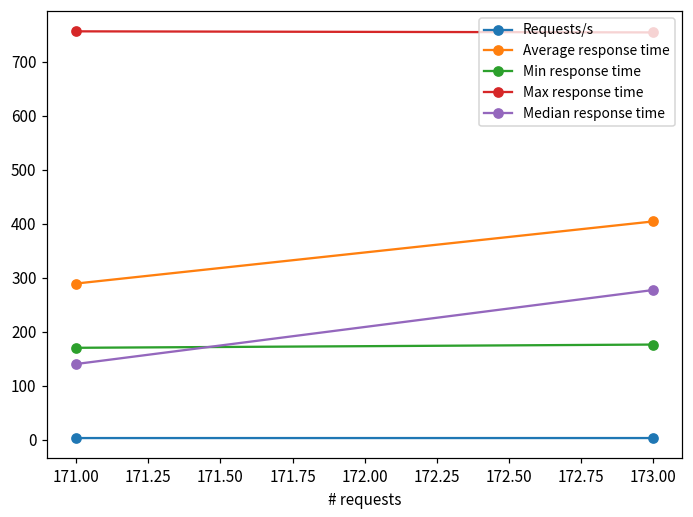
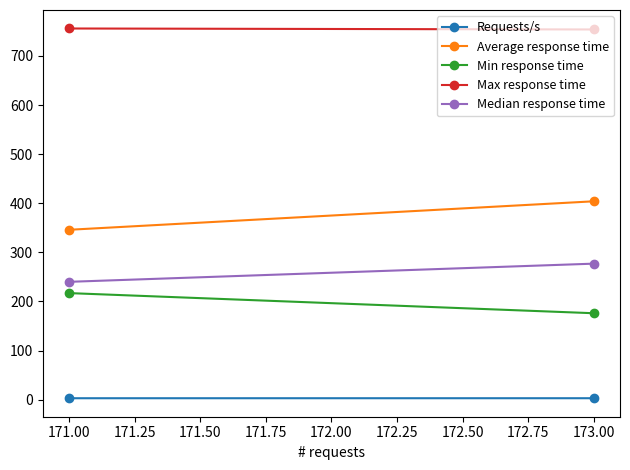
Average response time, 171.00: 290 -> 350
Min response time, 171.00: 170 -> 220
Median response time, 171.00: 140 -> 240
